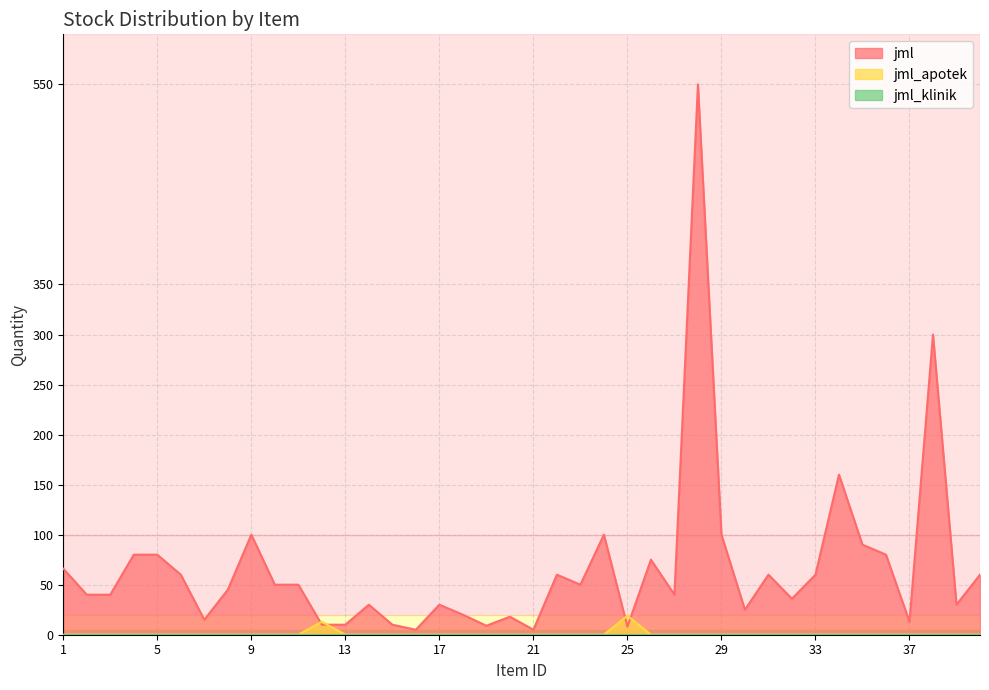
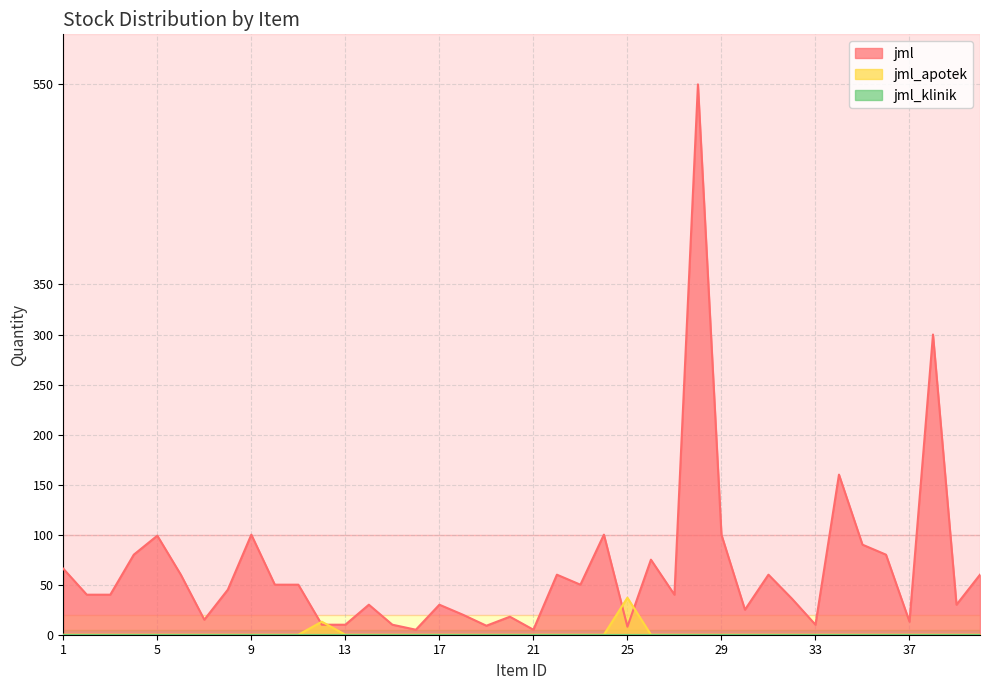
jml, 5: 80 -> 99
jml_apotek, 25: 19 -> 37
jml, 33: 60 -> 10
